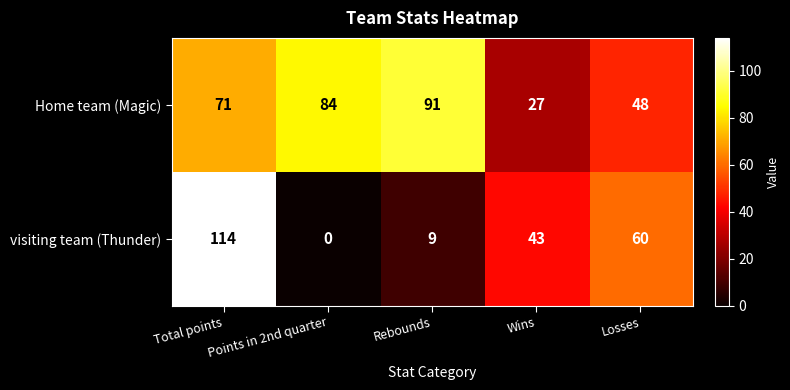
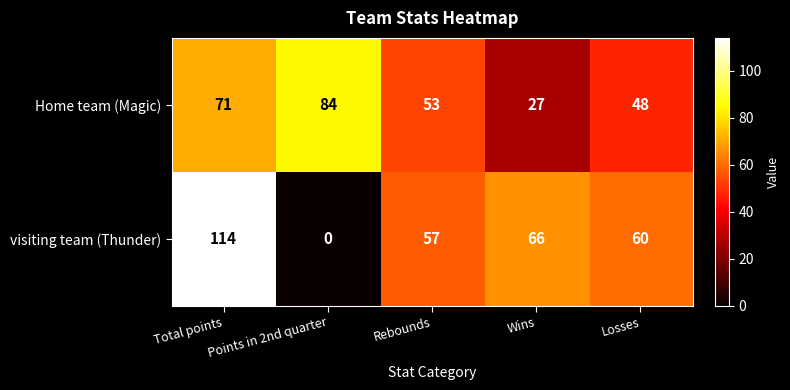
Home team (Magic), Rebounds: 91 -> 53
visiting team (Thunder), Rebounds: 9 -> 57
visiting team (Thunder), Wins: 43 -> 66
